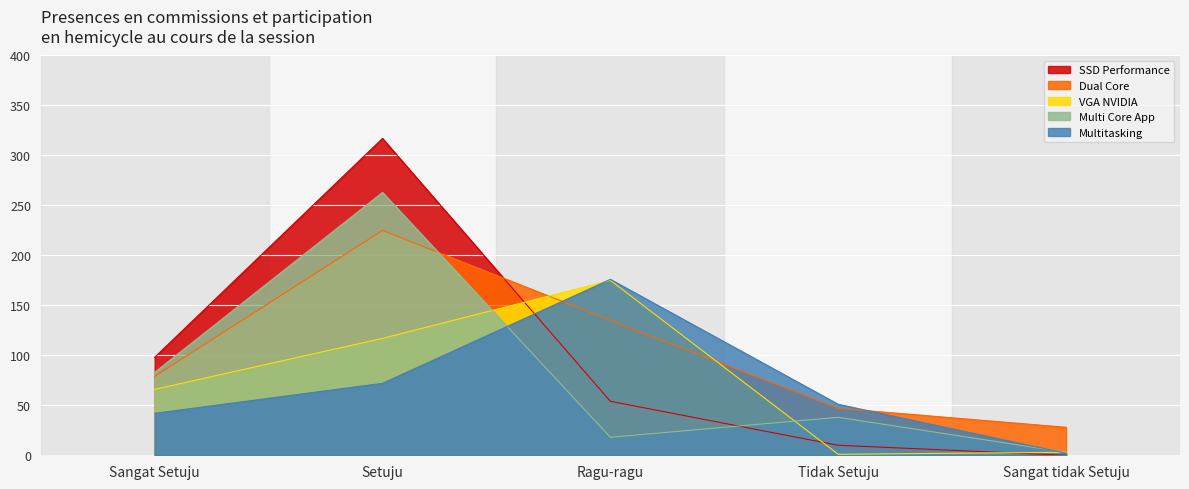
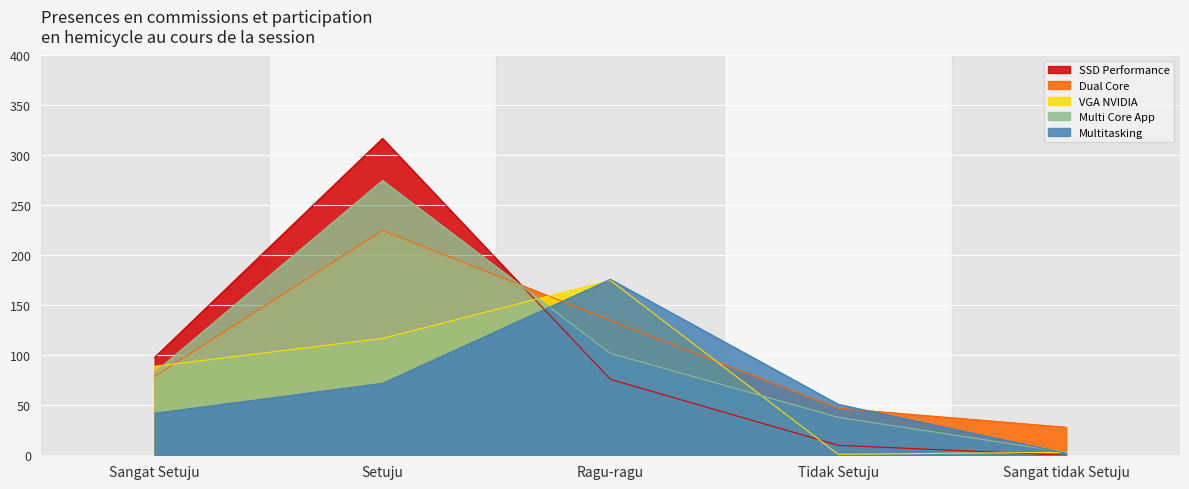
VGA NVIDIA, Sangat Setuju: 70 -> 90
Multi Core App, Setuju: 260 -> 280
SSD Performance, Ragu-ragu: 50 -> 80
Multi Core App, Ragu-ragu: 20 -> 100
